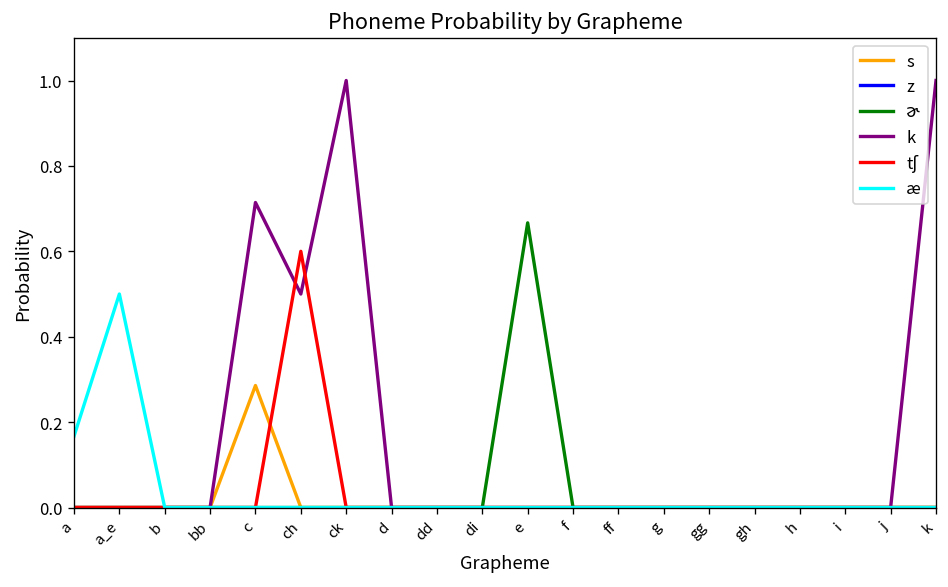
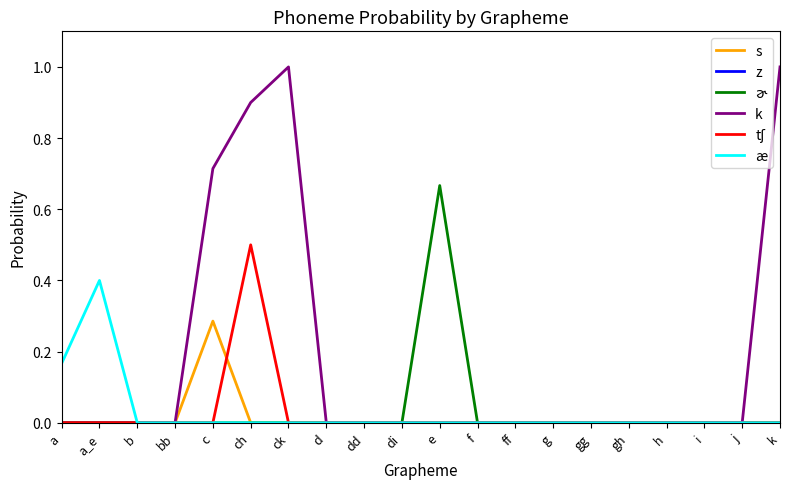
æ, a_e: 0.5 -> 0.4
k, ch: 0.5 -> 0.9
tʃ, ch: 0.6 -> 0.5
